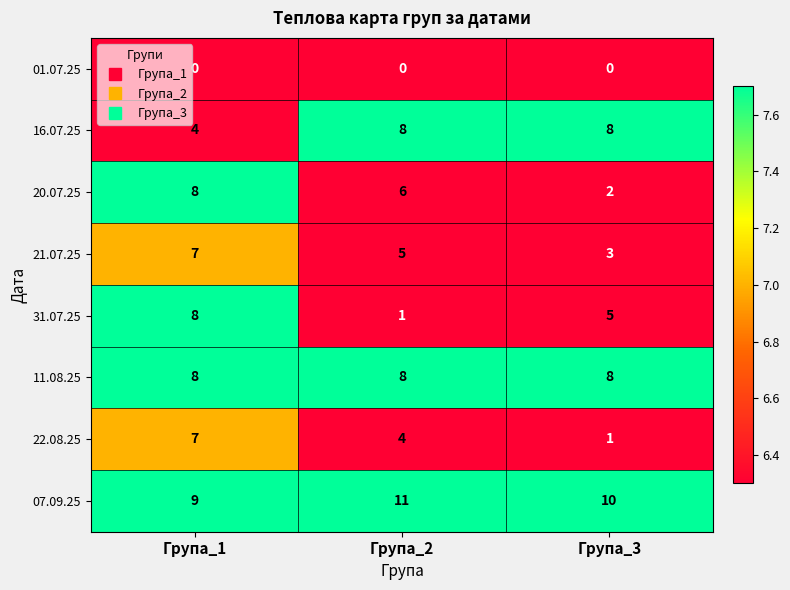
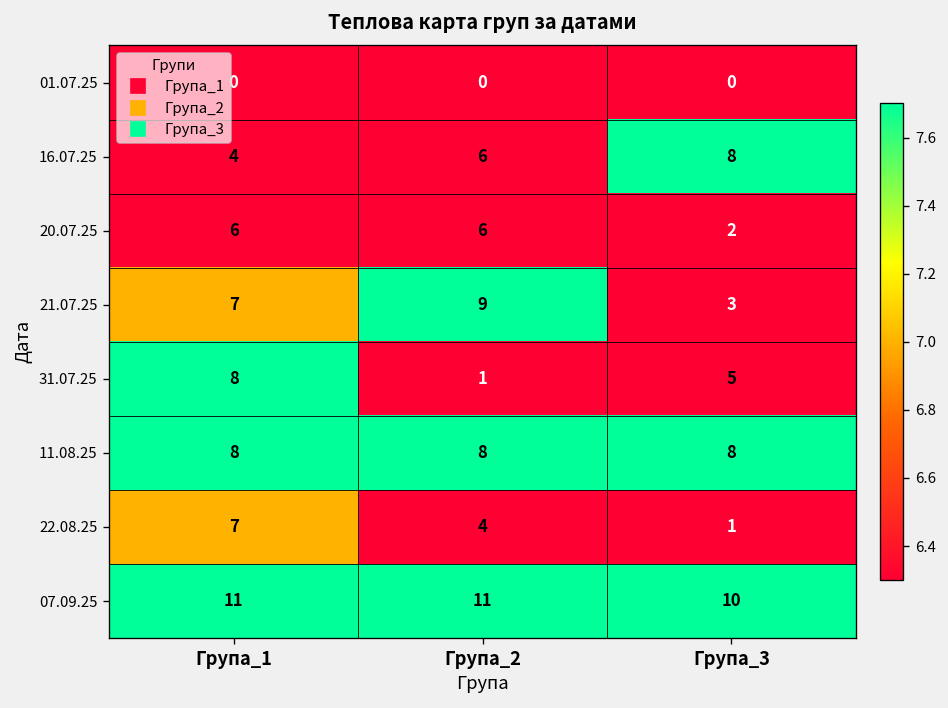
16.07.25, Група_2: 8 -> 6
20.07.25, Група_1: 8 -> 6
21.07.25, Група_2: 5 -> 9
07.09.25, Група_1: 9 -> 11
